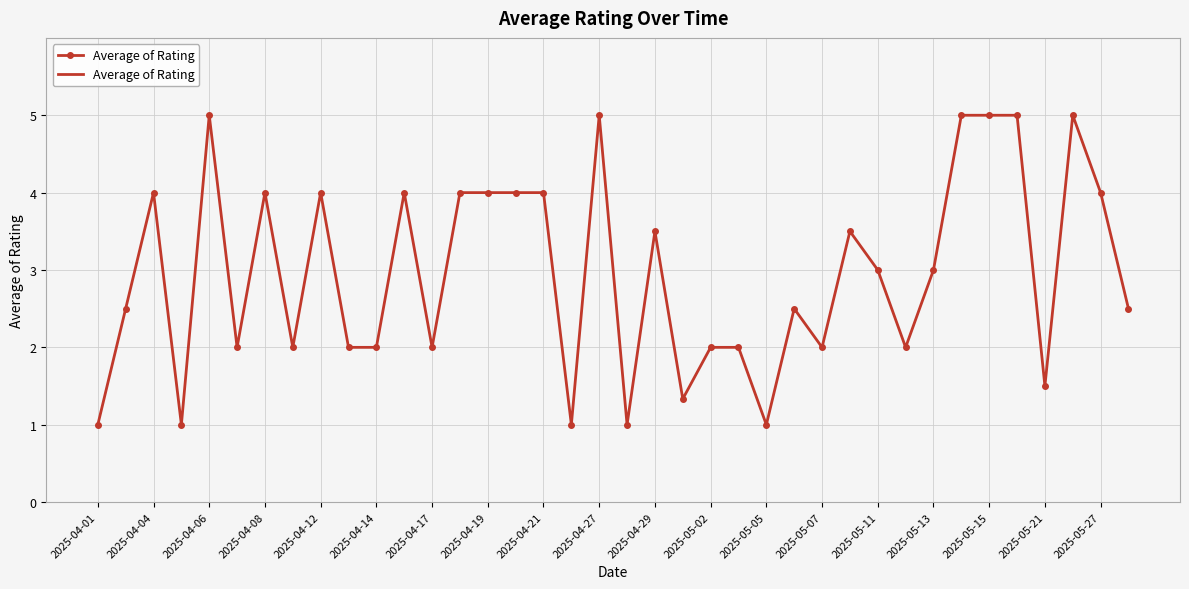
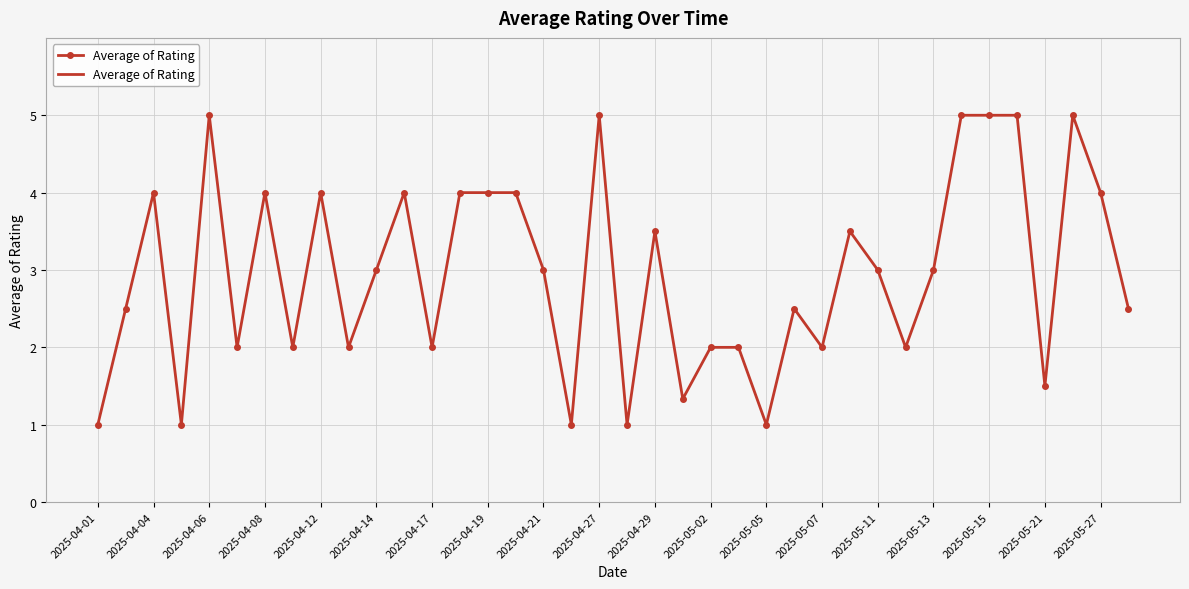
2025-04-14: 2 -> 3
2025-04-21: 4 -> 3
